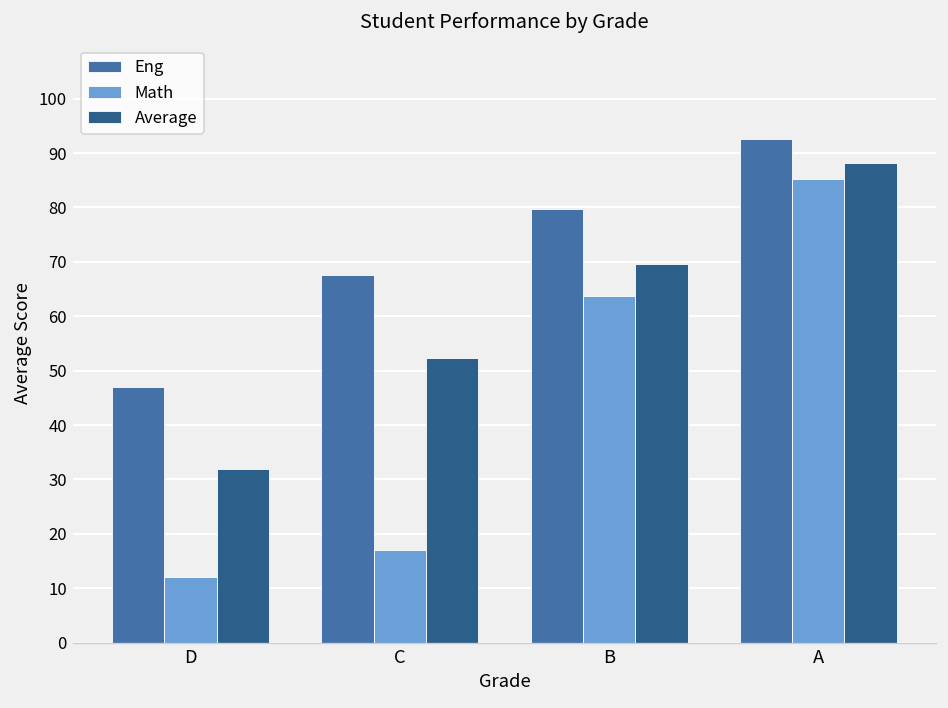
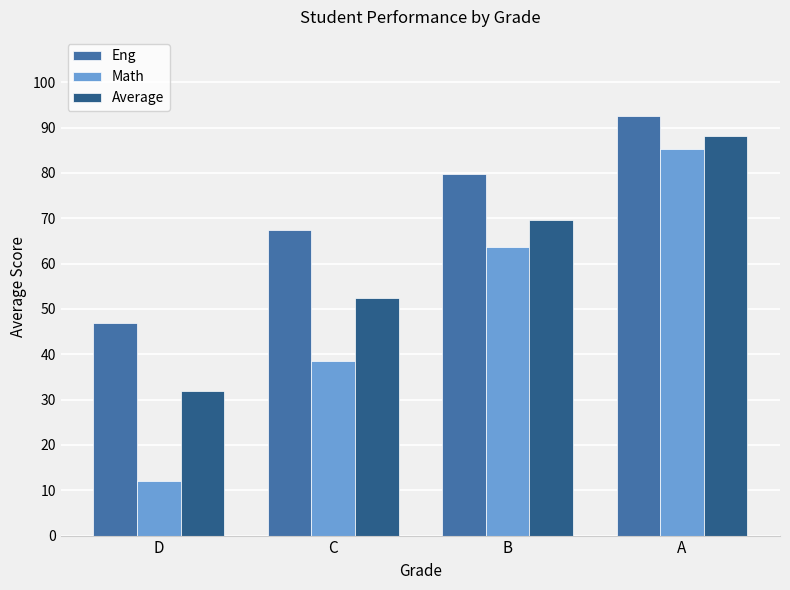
Math, C: 17 -> 39
